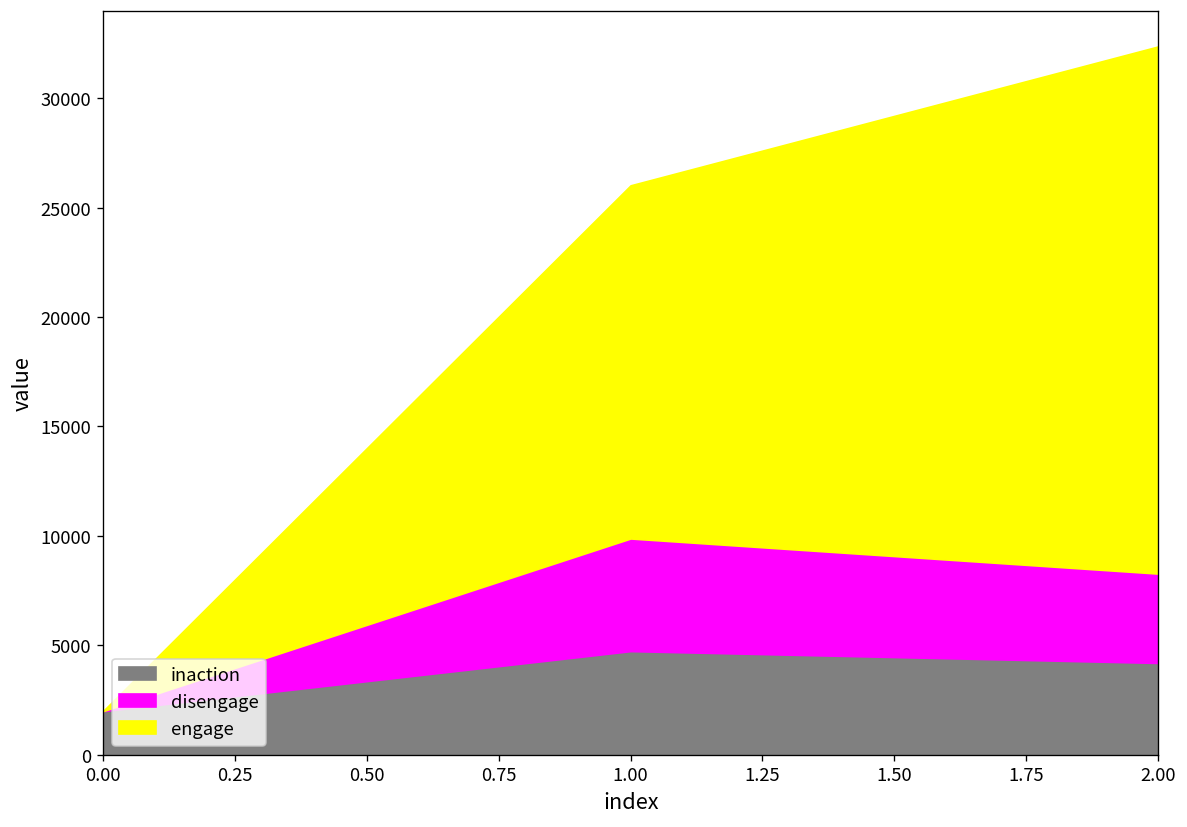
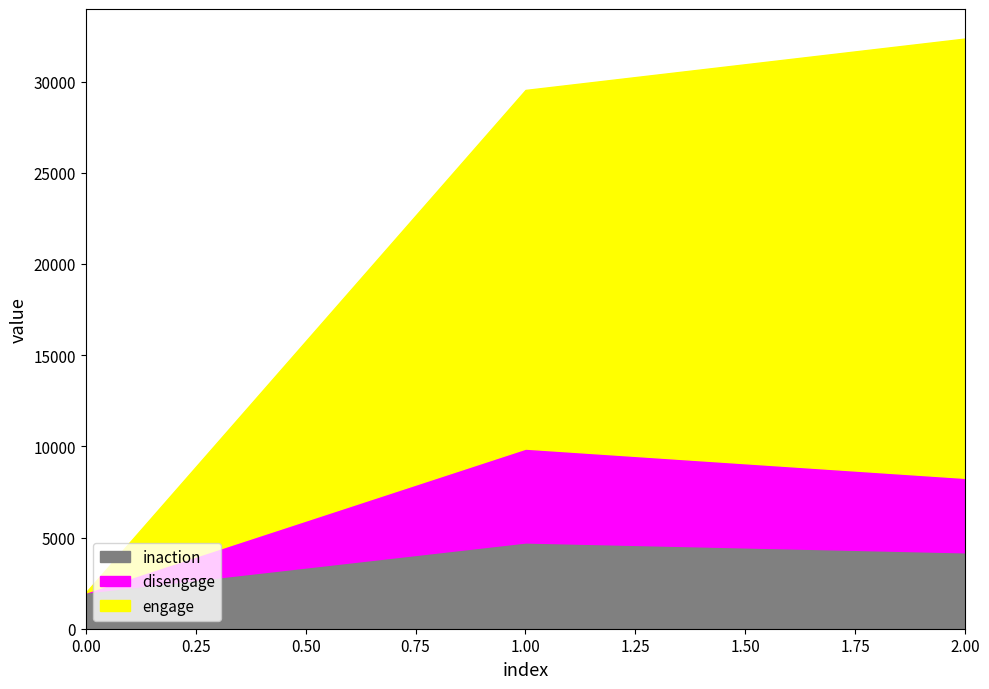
engage, 1.00: 16100 -> 19700
